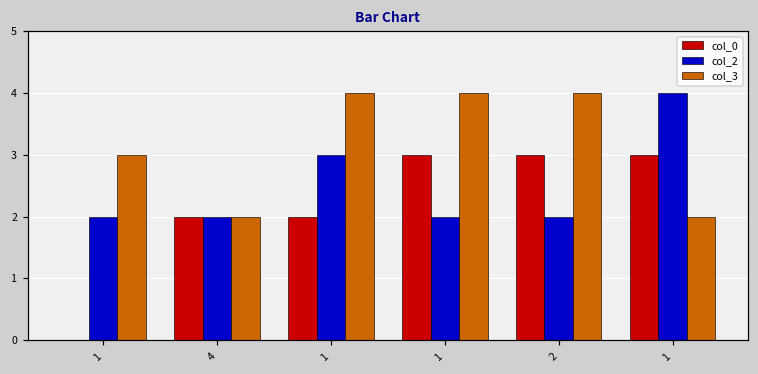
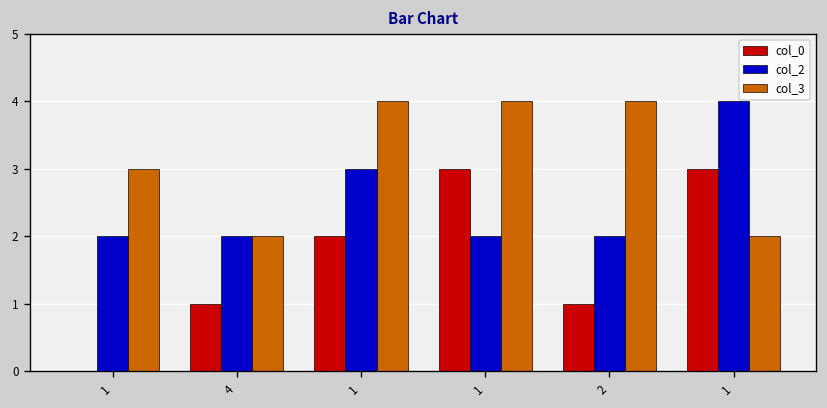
col_0, 4: 2 -> 1
col_0, 2: 3 -> 1
